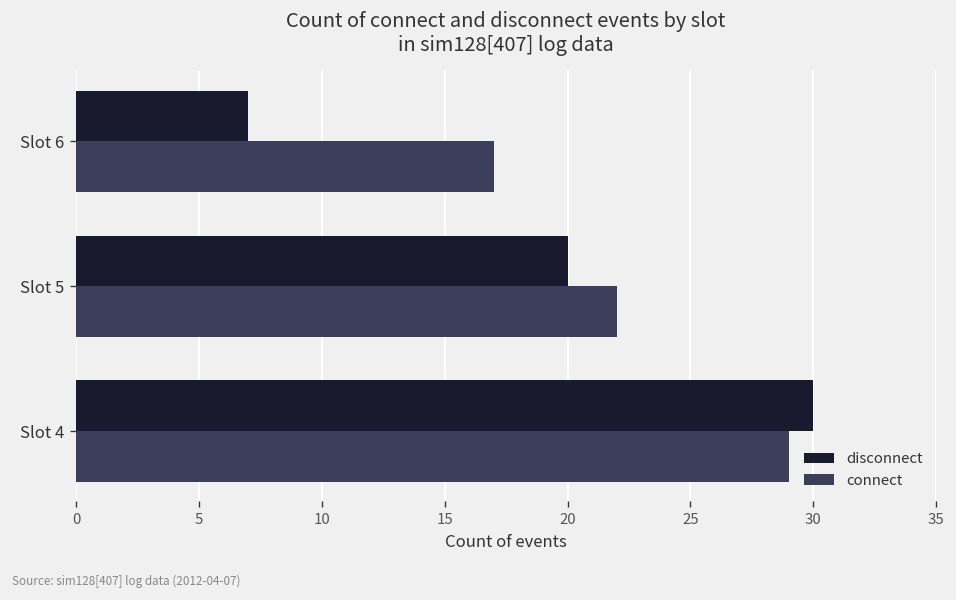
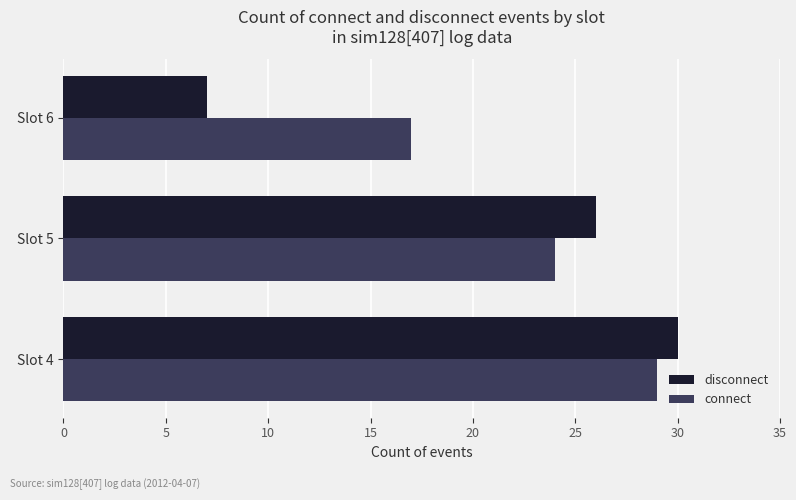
disconnect, Slot 5: 20 -> 26
connect, Slot 5: 22 -> 24
